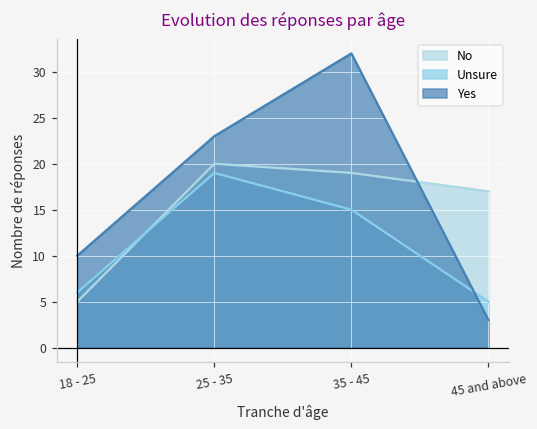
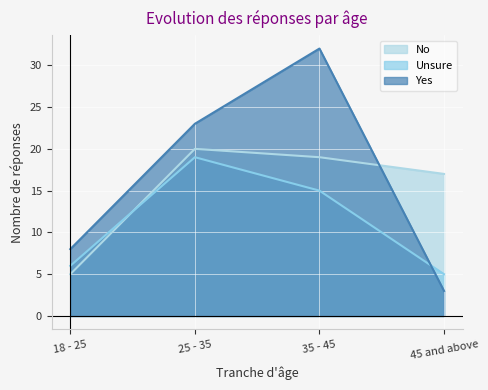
Yes, 18 - 25: 10 -> 8
